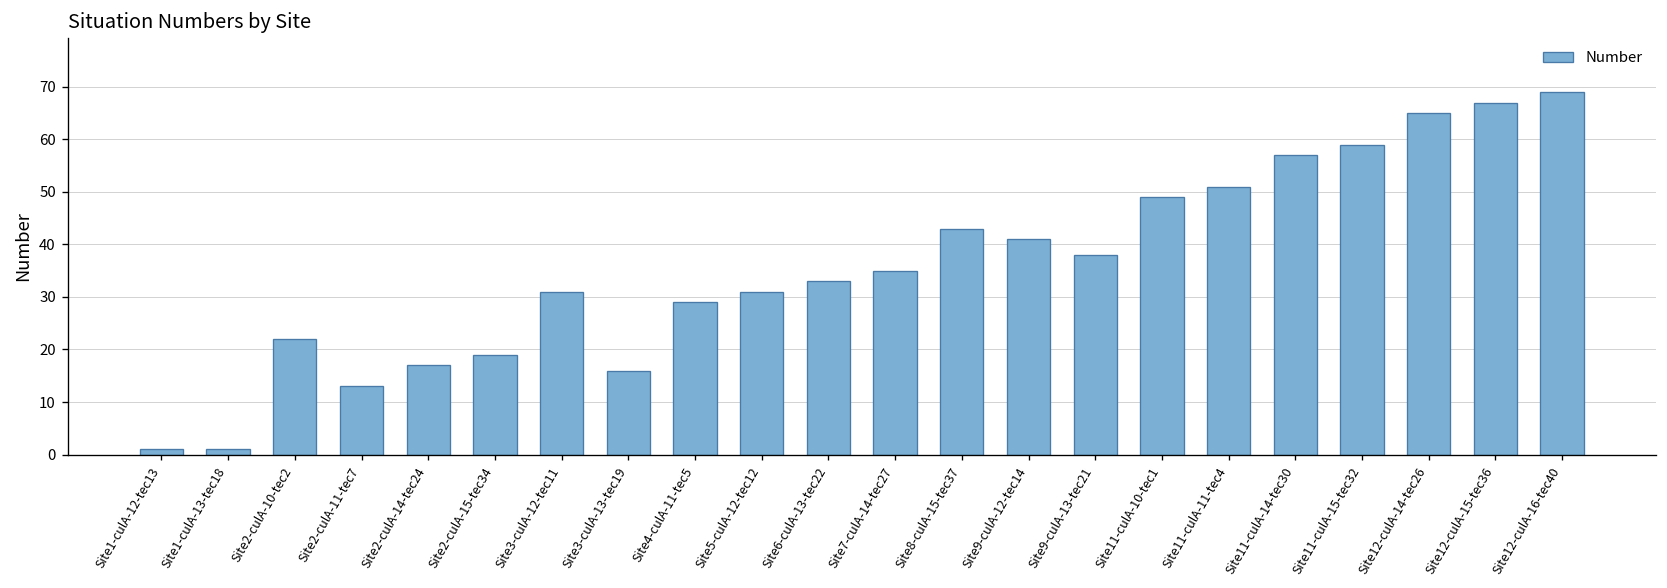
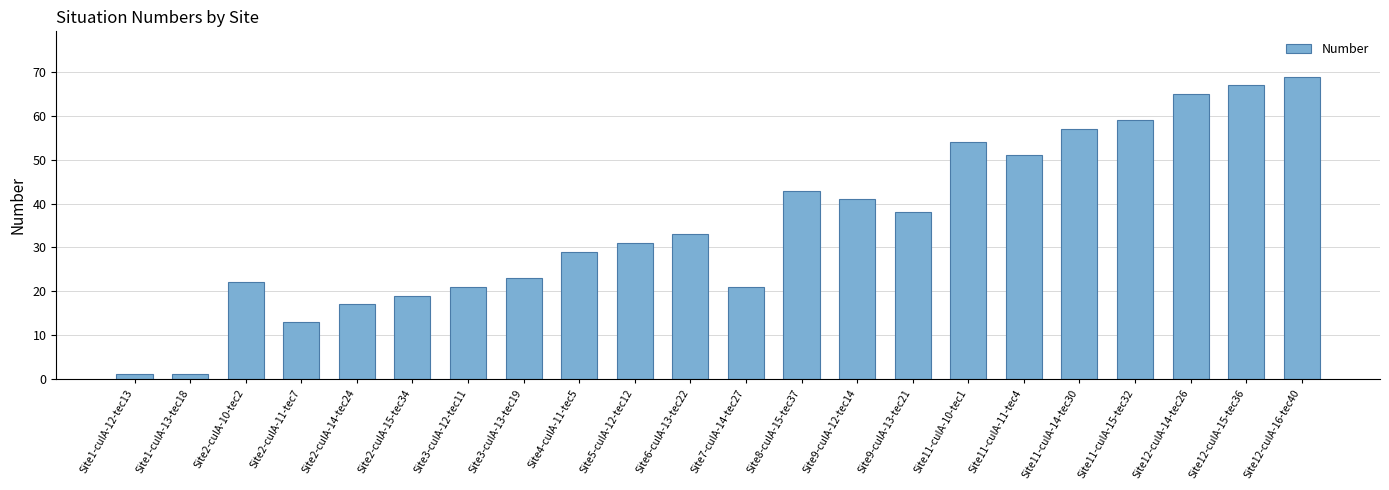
Site3-culA-12-tec11: 31 -> 21
Site3-culA-13-tec19: 16 -> 23
Site7-culA-14-tec27: 35 -> 21
Site11-culA-10-tec1: 49 -> 54
